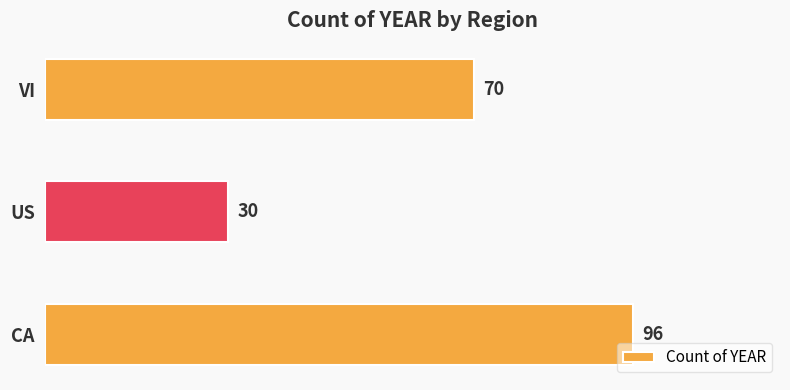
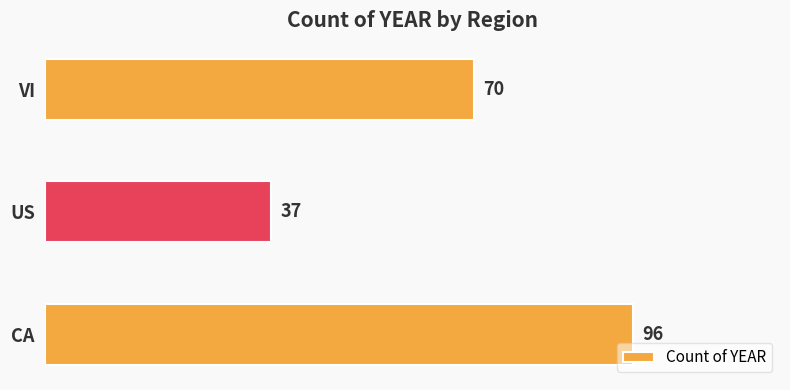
US: 30 -> 37
